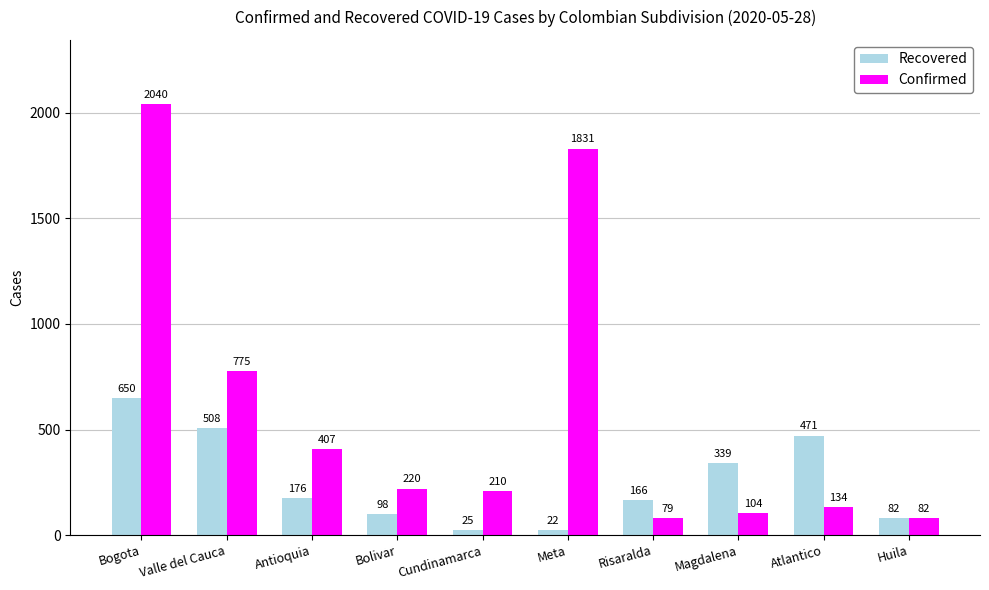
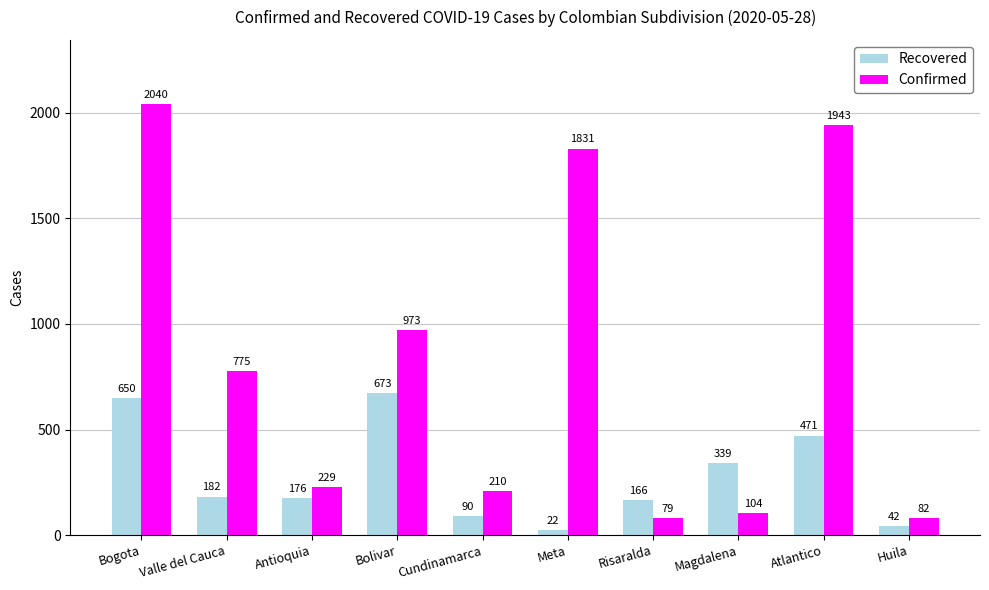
Recovered, Valle del Cauca: 508 -> 182
Confirmed, Antioquia: 407 -> 229
Recovered, Bolivar: 98 -> 673
Confirmed, Bolivar: 220 -> 973
Recovered, Cundinamarca: 25 -> 90
Confirmed, Atlantico: 134 -> 1943
Recovered, Huila: 82 -> 42
